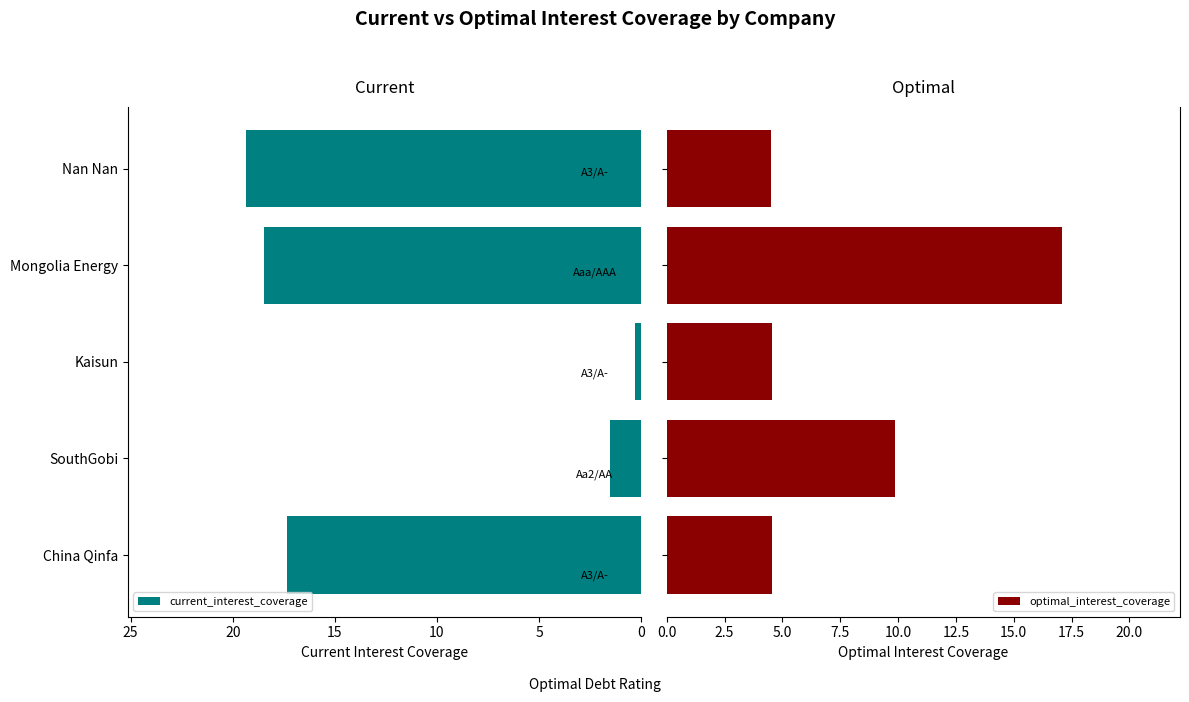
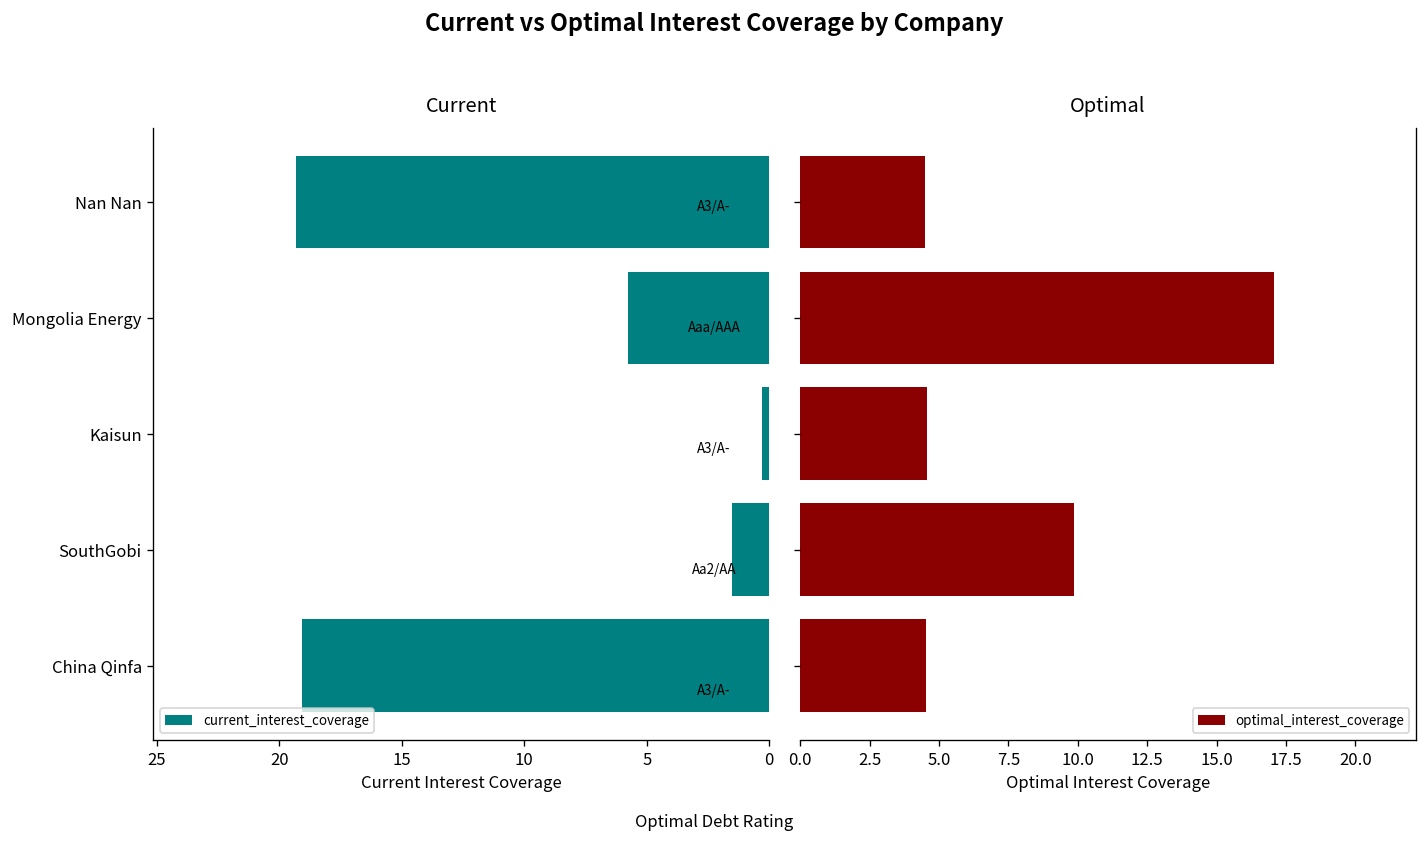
Current, Mongolia Energy: 18.5 -> 5.8
Current, China Qinfa: 17.4 -> 19.1
